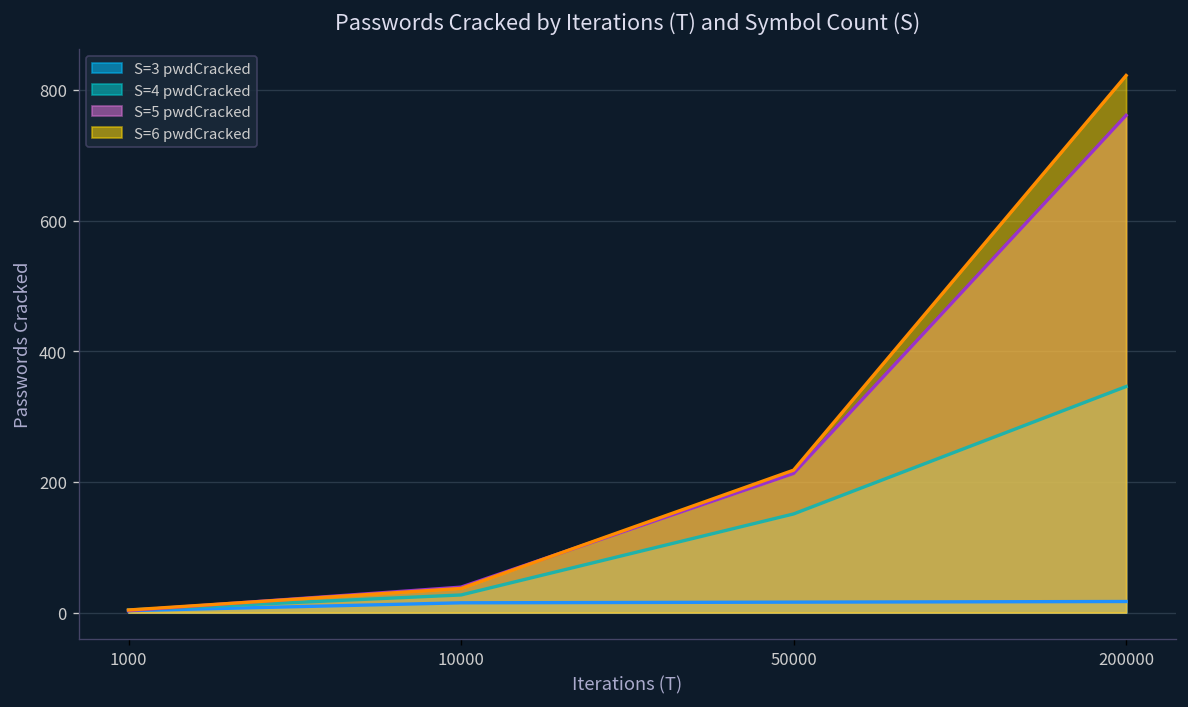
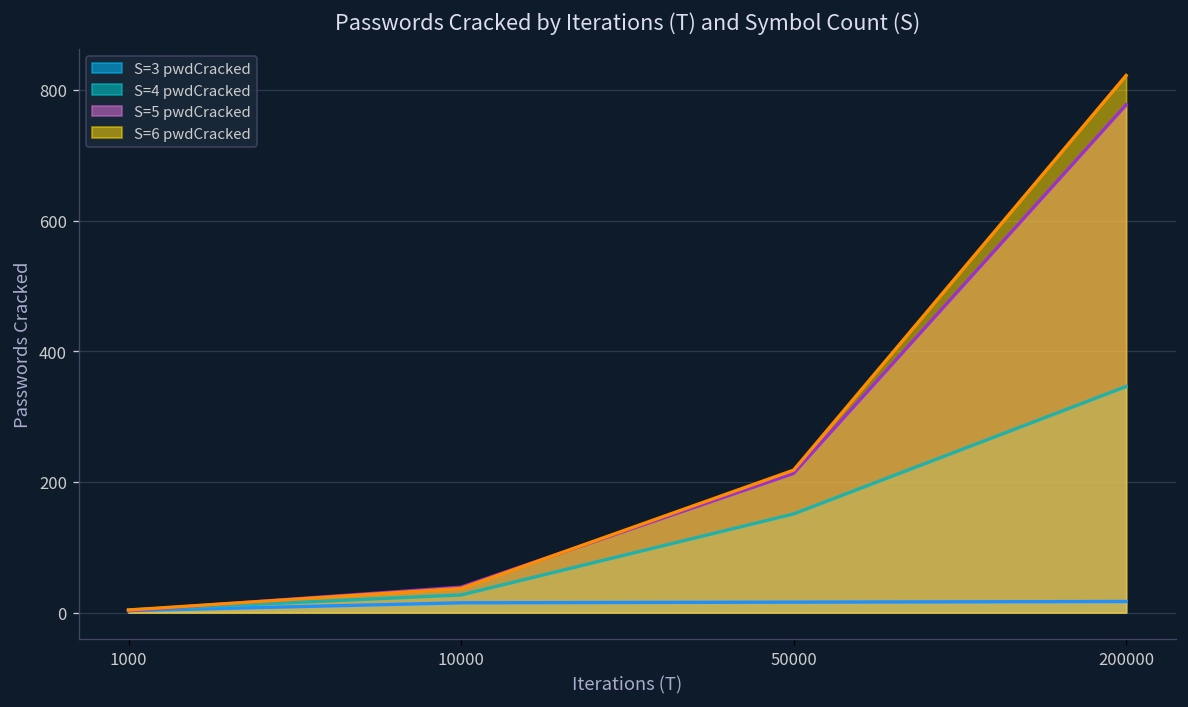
S=5 pwdCracked, 200000: 760 -> 780
